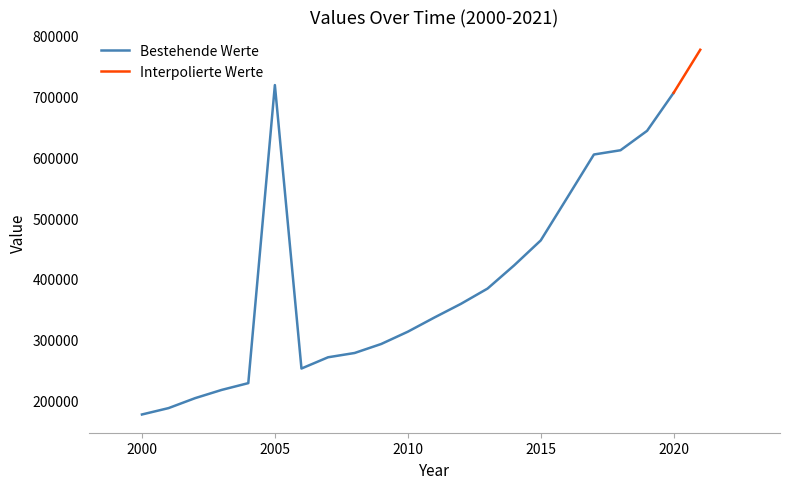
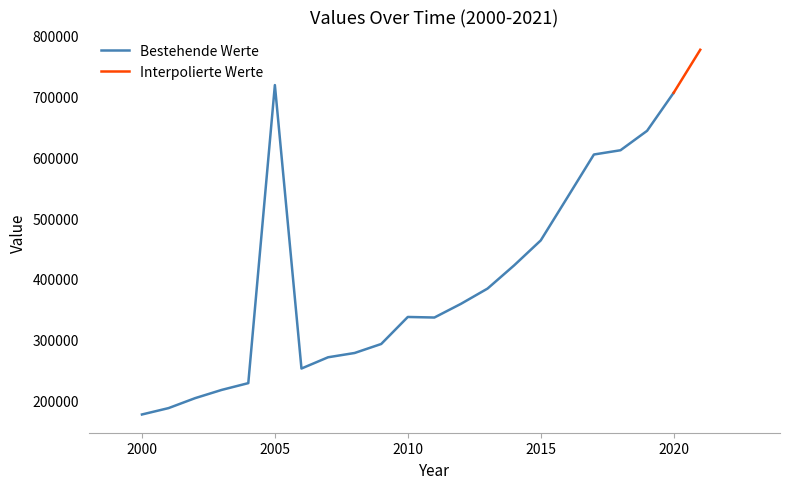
Bestehende Werte, 2010: 310000 -> 340000
